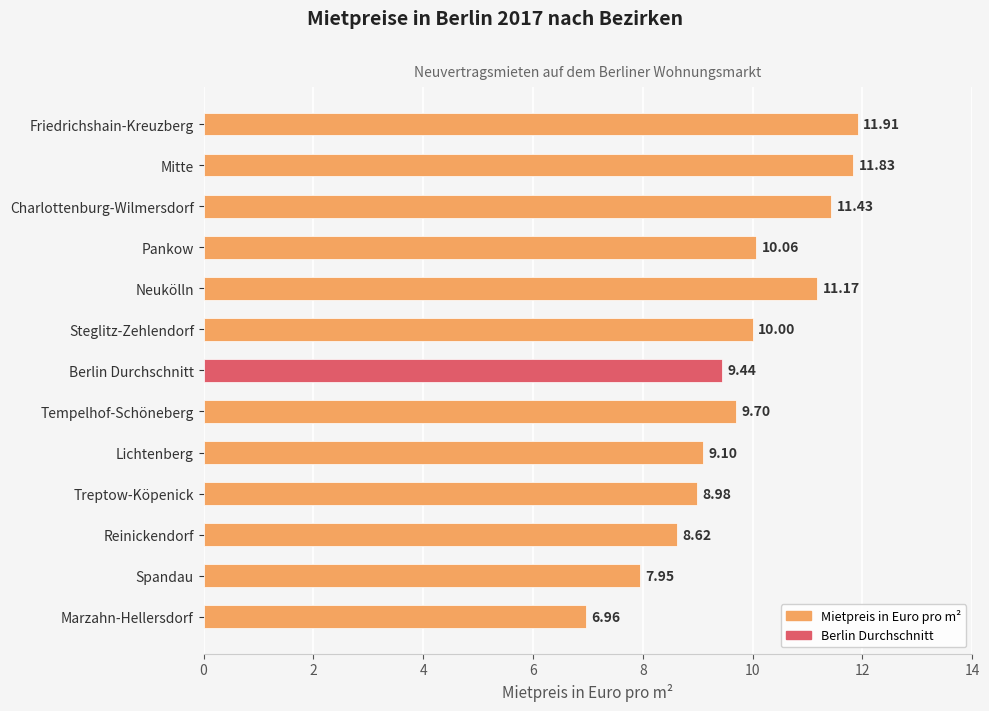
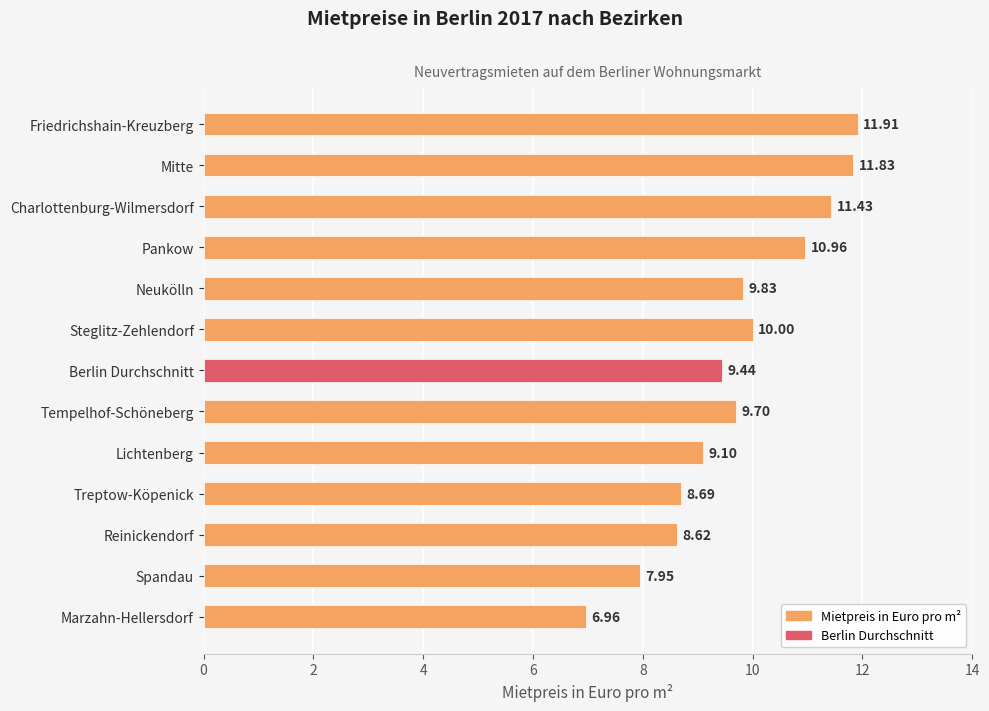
Pankow: 10.06 -> 10.96
Neukölln: 11.17 -> 9.83
Treptow-Köpenick: 8.98 -> 8.69
